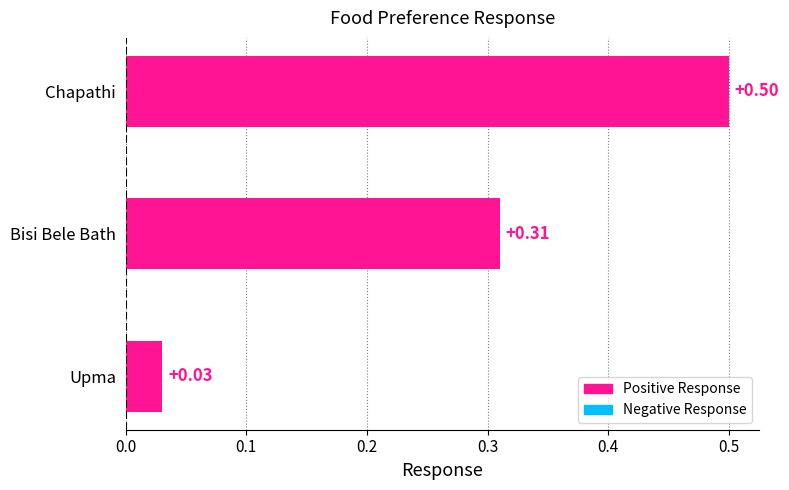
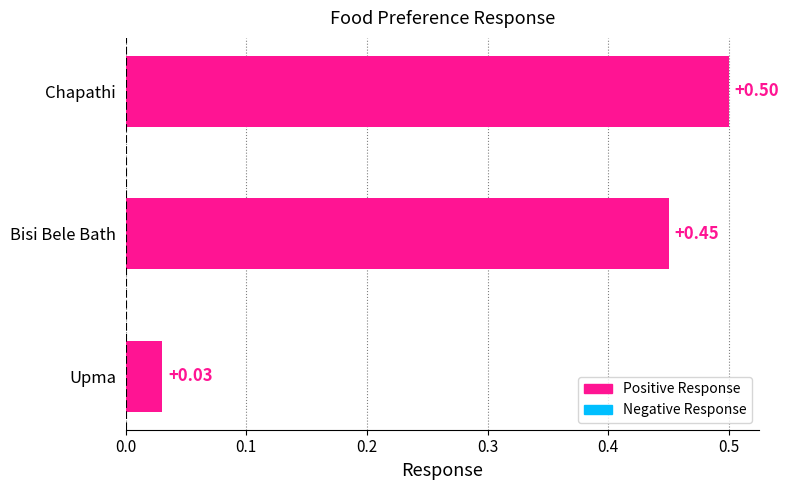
Bisi Bele Bath: +0.31 -> +0.45
